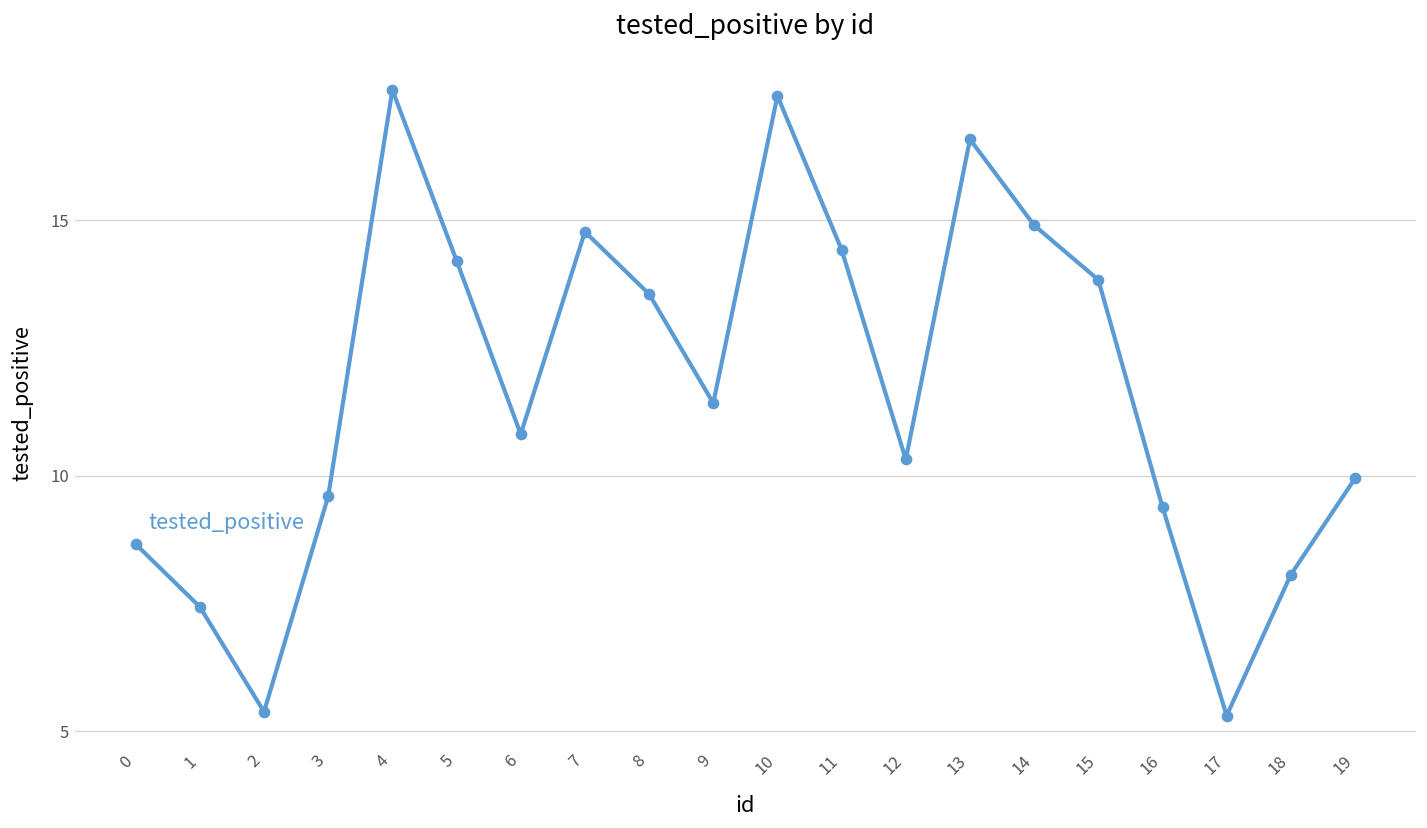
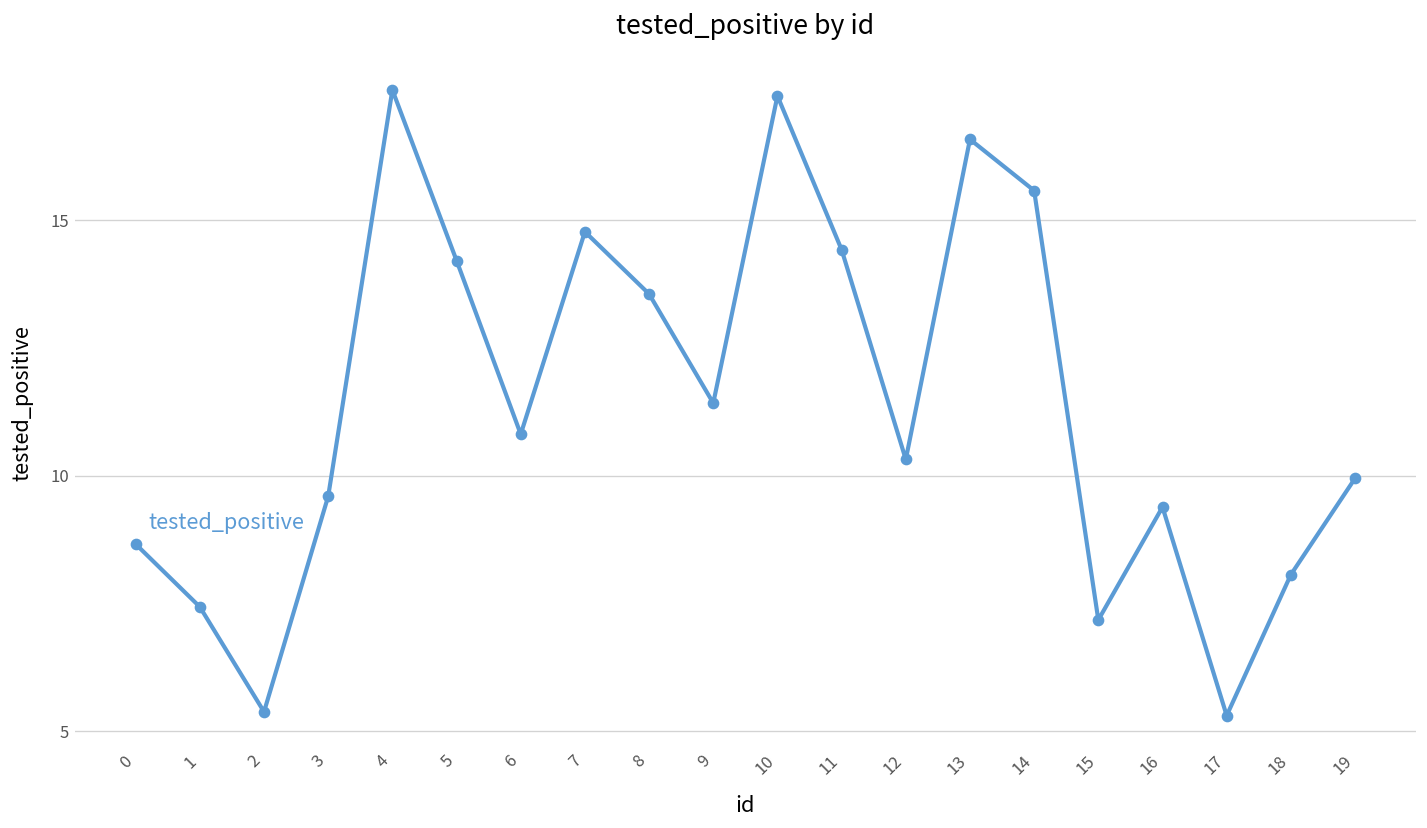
14: 14.9 -> 15.6
15: 13.8 -> 7.2
